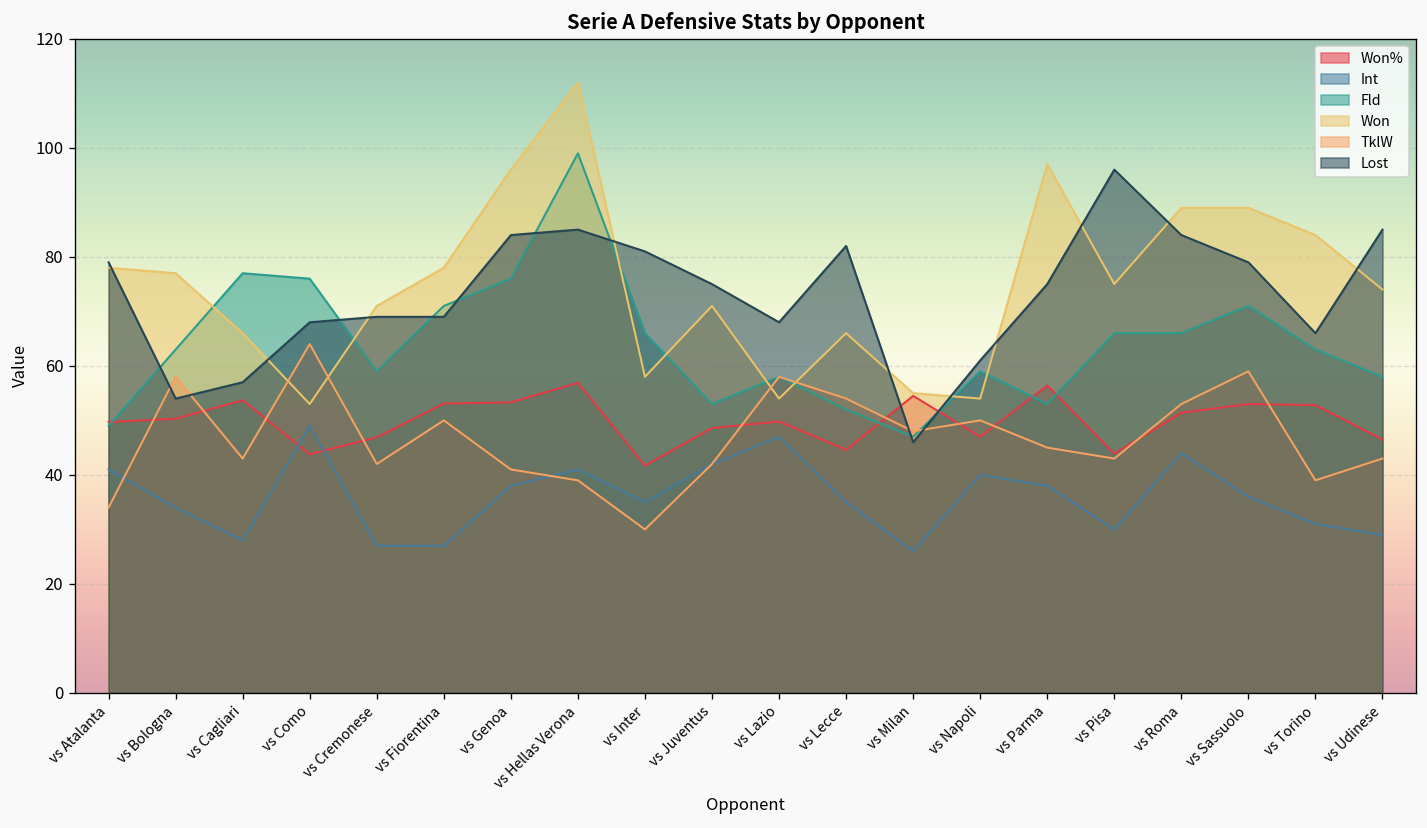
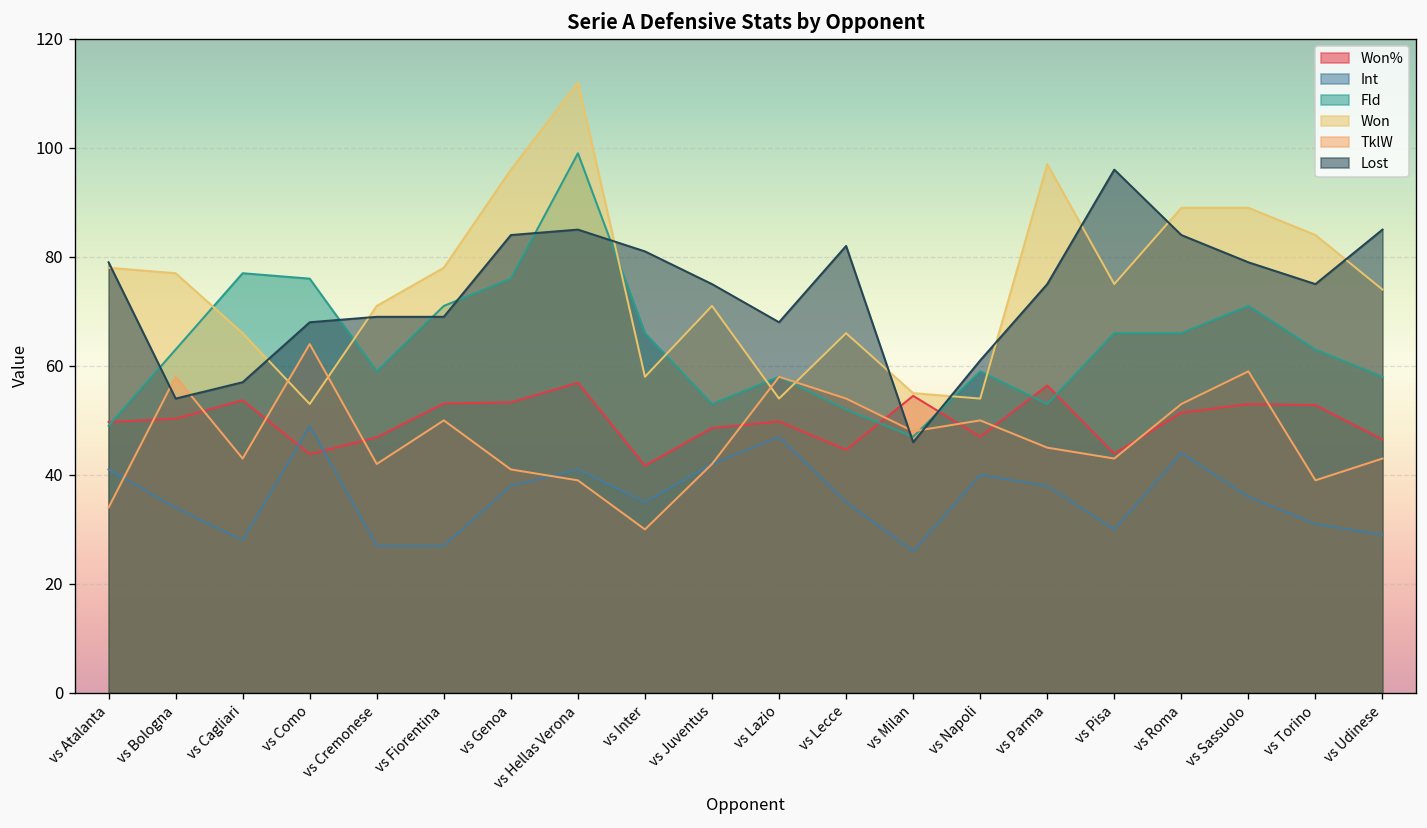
Lost, vs Torino: 66 -> 75
